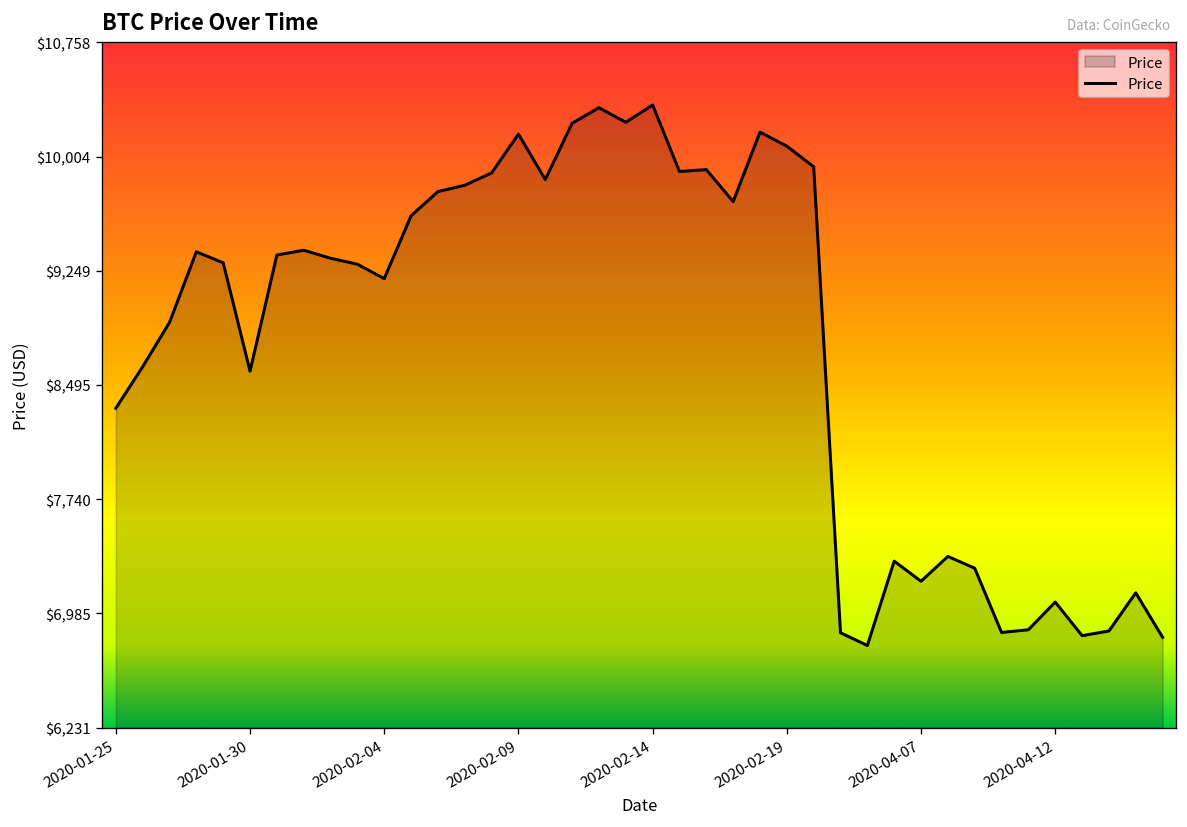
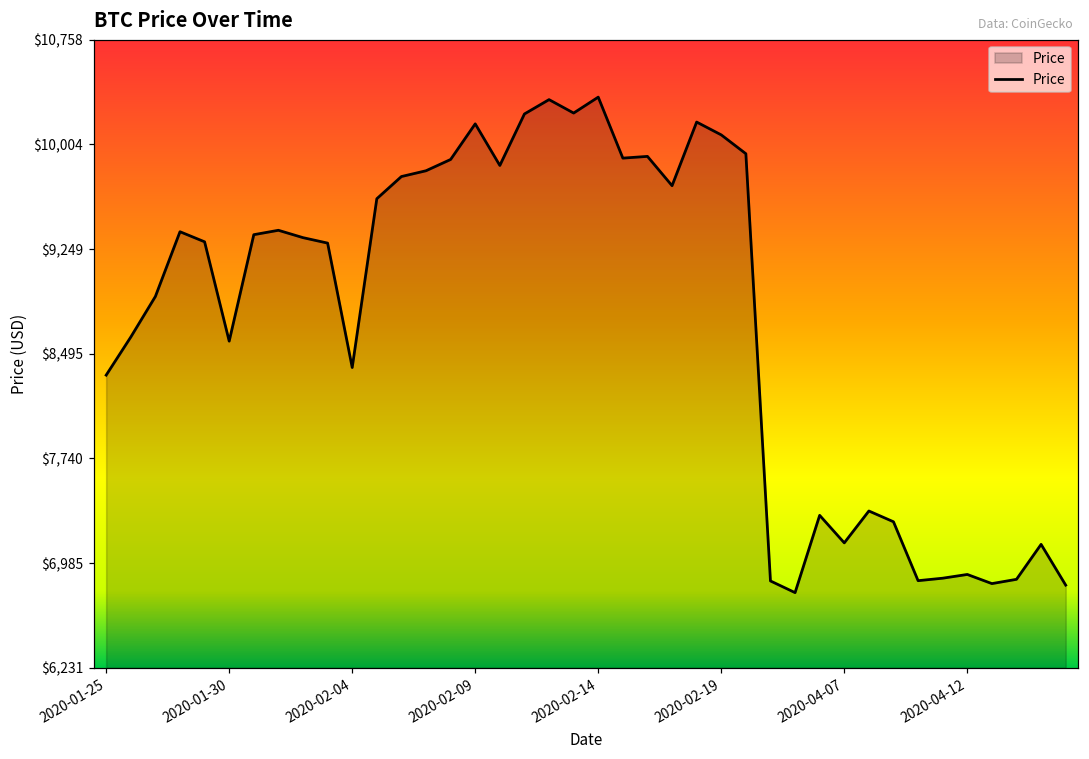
2020-02-04: $9,200 -> $8,400
2020-04-07: $7,200 -> $7,130
2020-04-12: $7,060 -> $6,900
